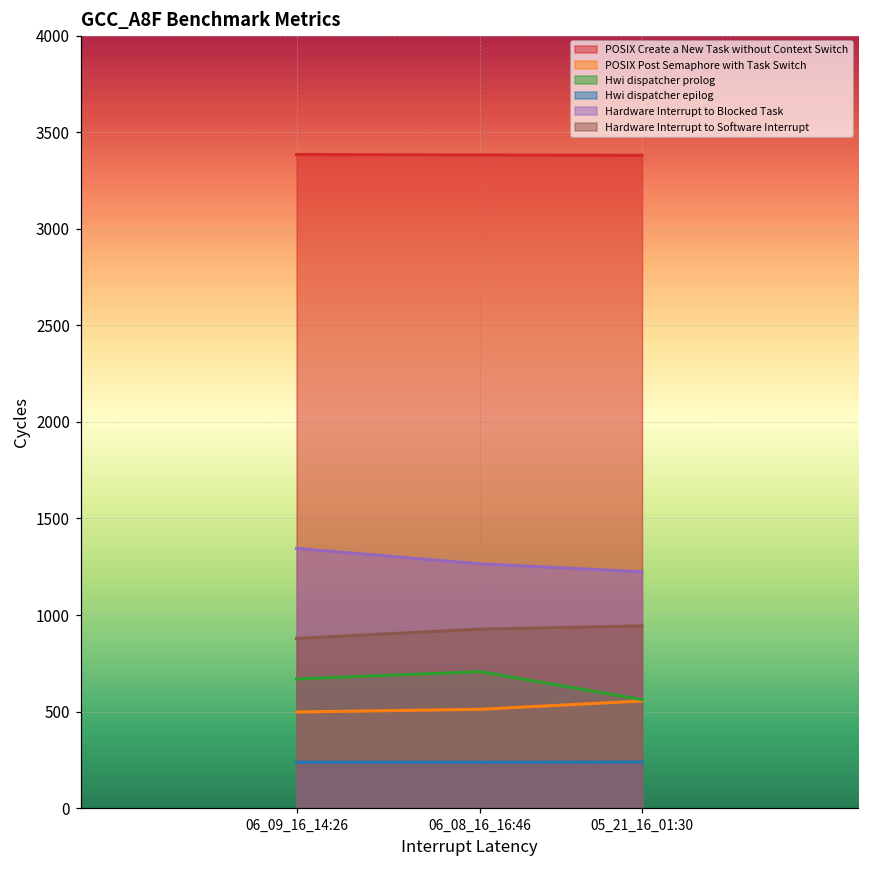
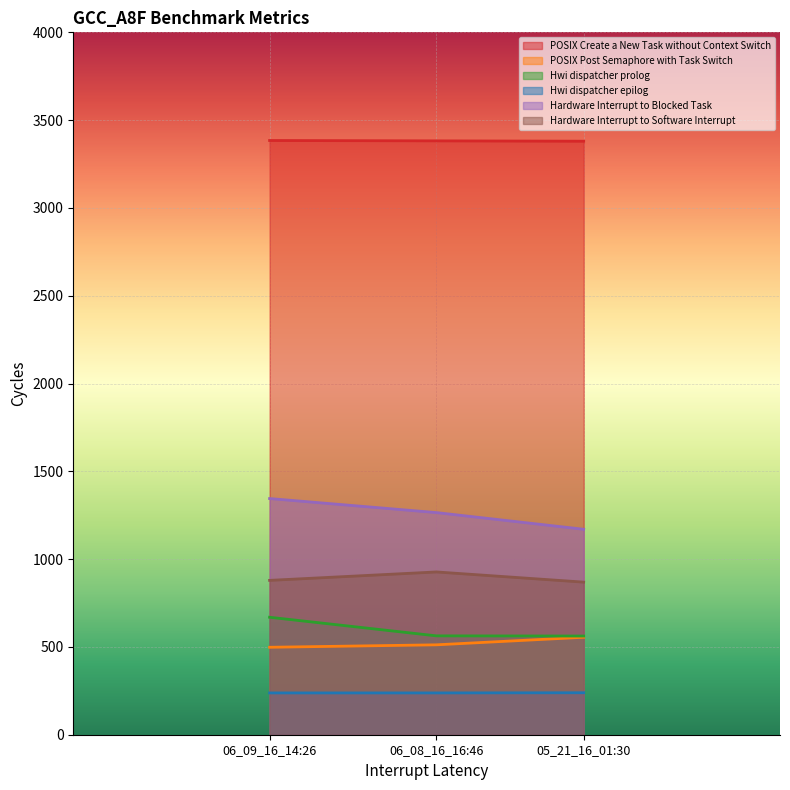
Hwi dispatcher prolog, 06_08_16_16:46: 710 -> 560
Hardware Interrupt to Blocked Task, 05_21_16_01:30: 1220 -> 1170
Hardware Interrupt to Software Interrupt, 05_21_16_01:30: 940 -> 870
